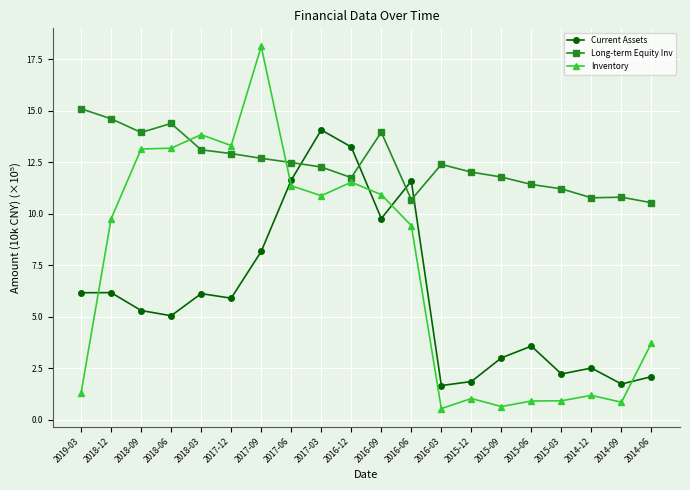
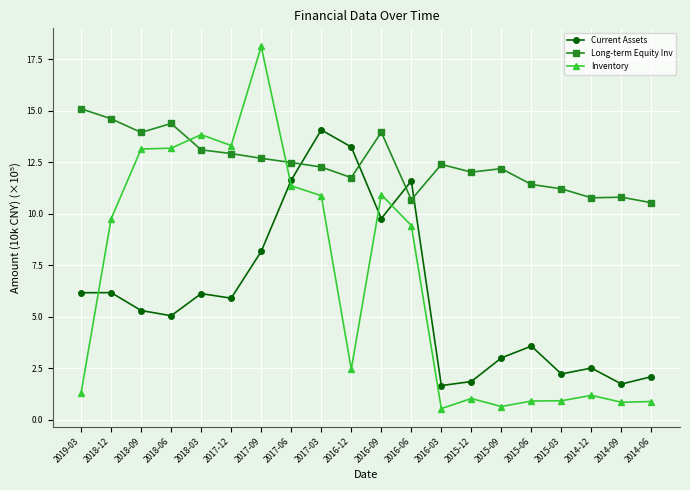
Inventory, 2016-12: 11.5 -> 2.5
Long-term Equity Inv, 2015-09: 11.8 -> 12.2
Inventory, 2014-06: 3.7 -> 0.9
